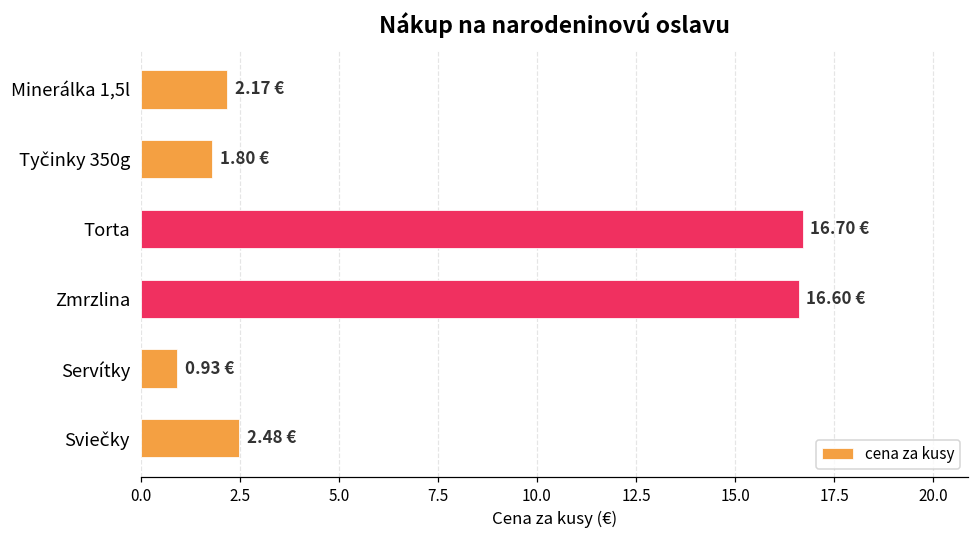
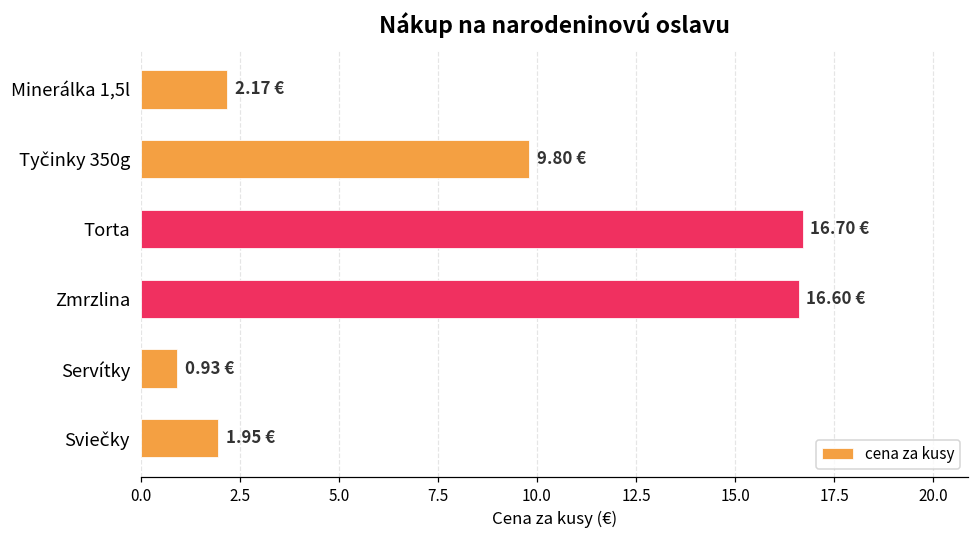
Tyčinky 350g: 1.80 -> 9.80
Sviečky: 2.48 -> 1.95
